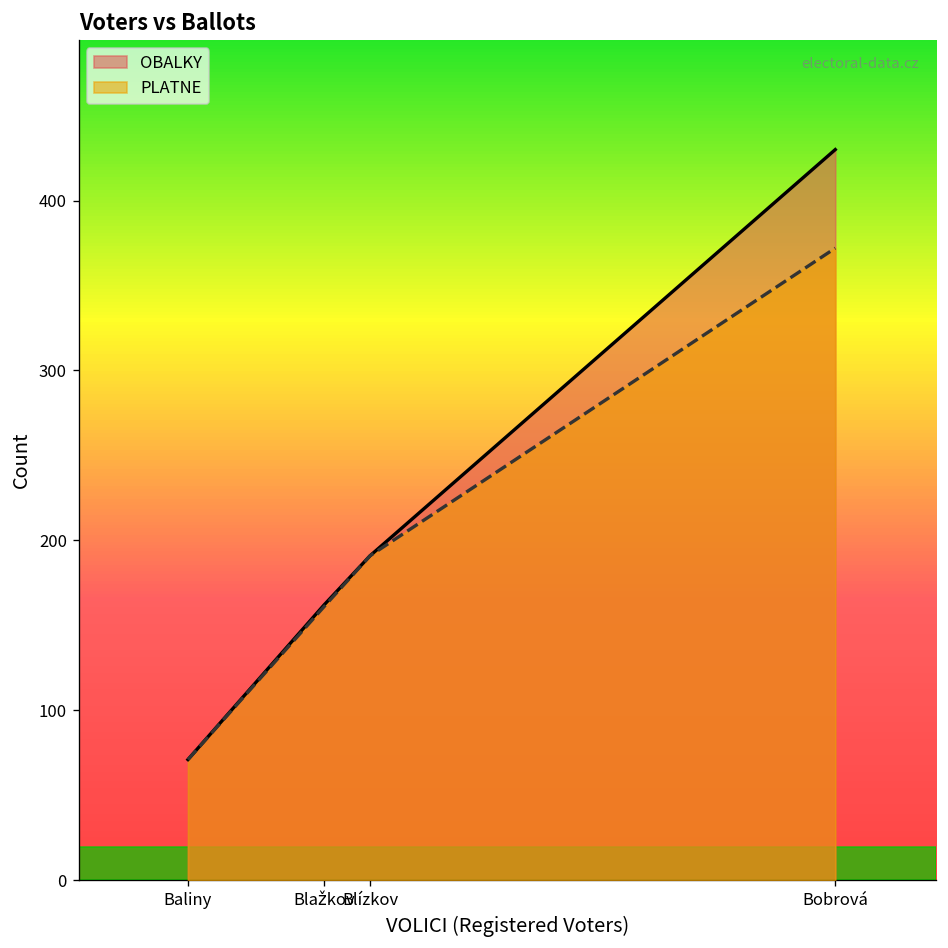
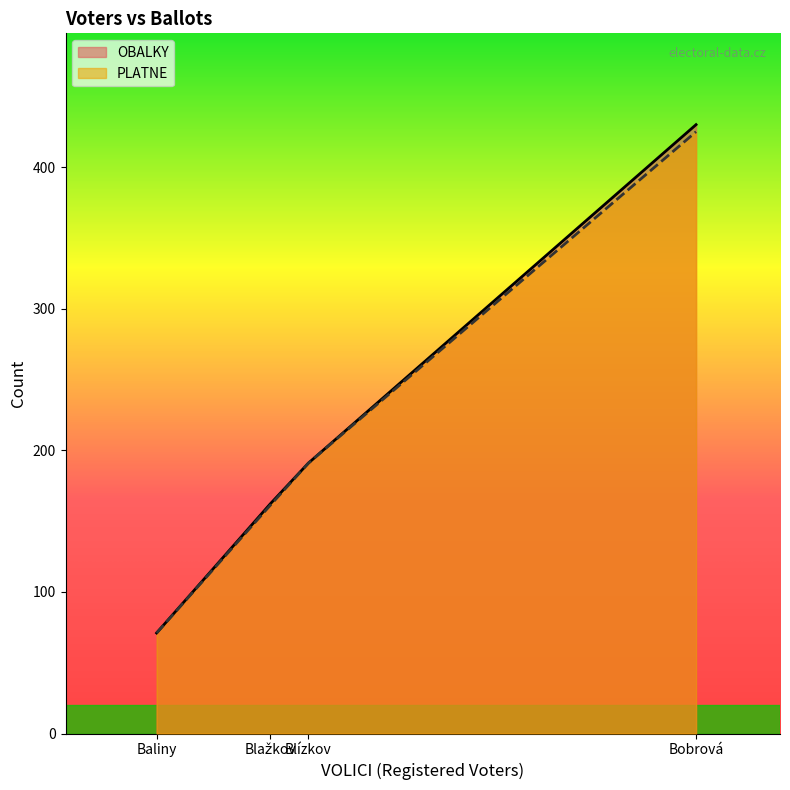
PLATNE, Bobrová: 372 -> 425
